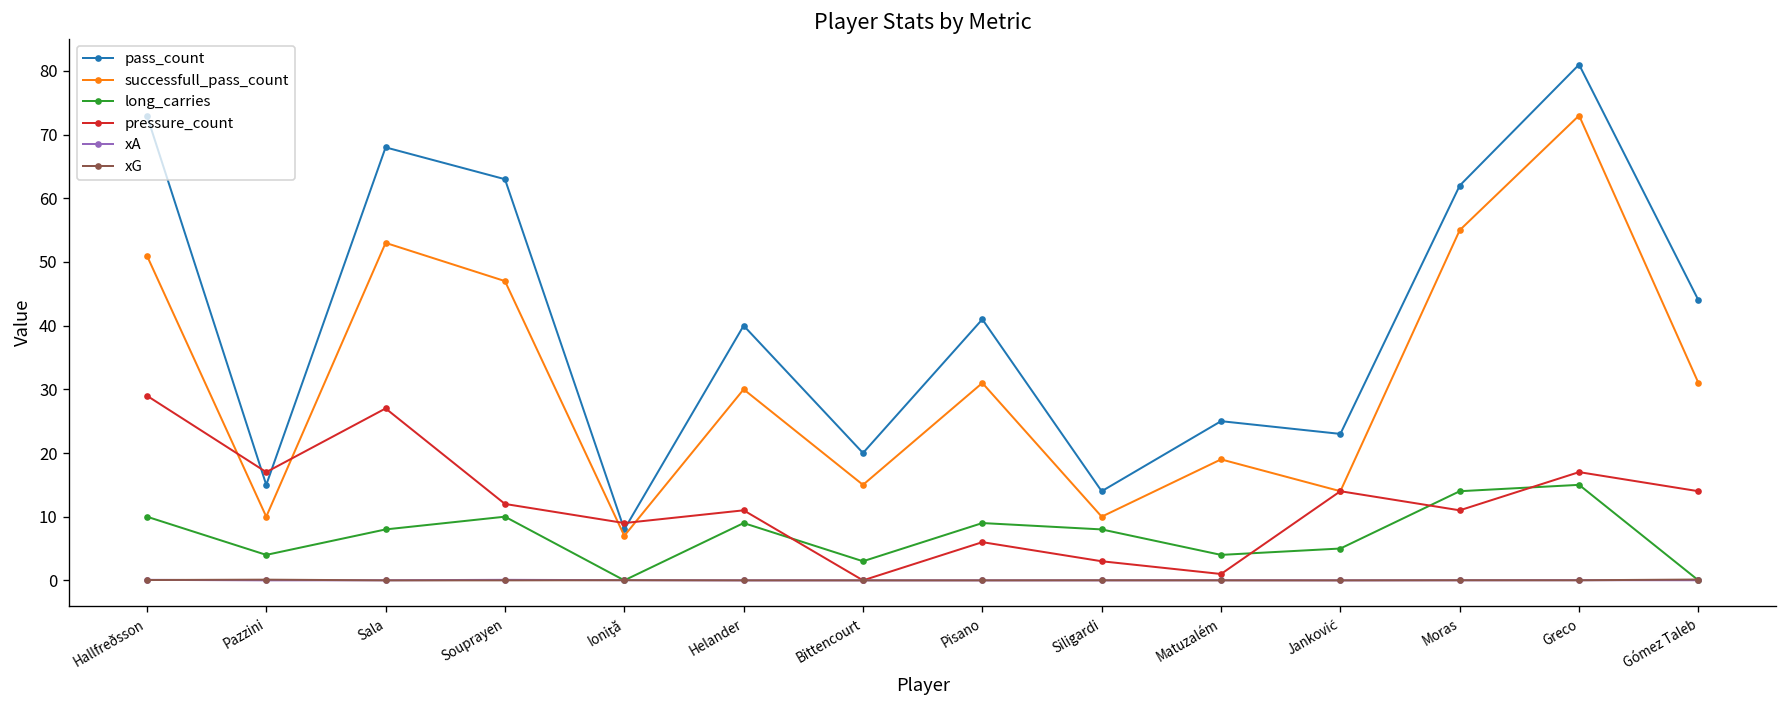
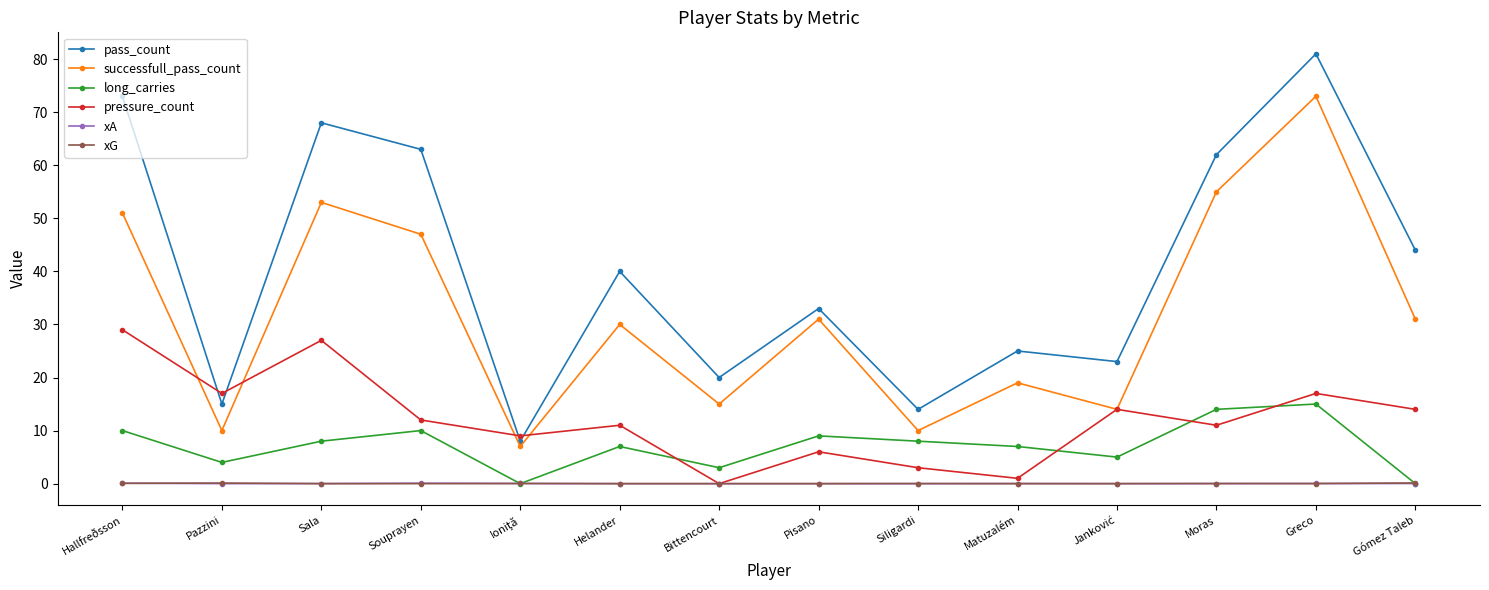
long_carries, Helander: 9 -> 7
pass_count, Pisano: 41 -> 33
long_carries, Matuzalém: 4 -> 7
